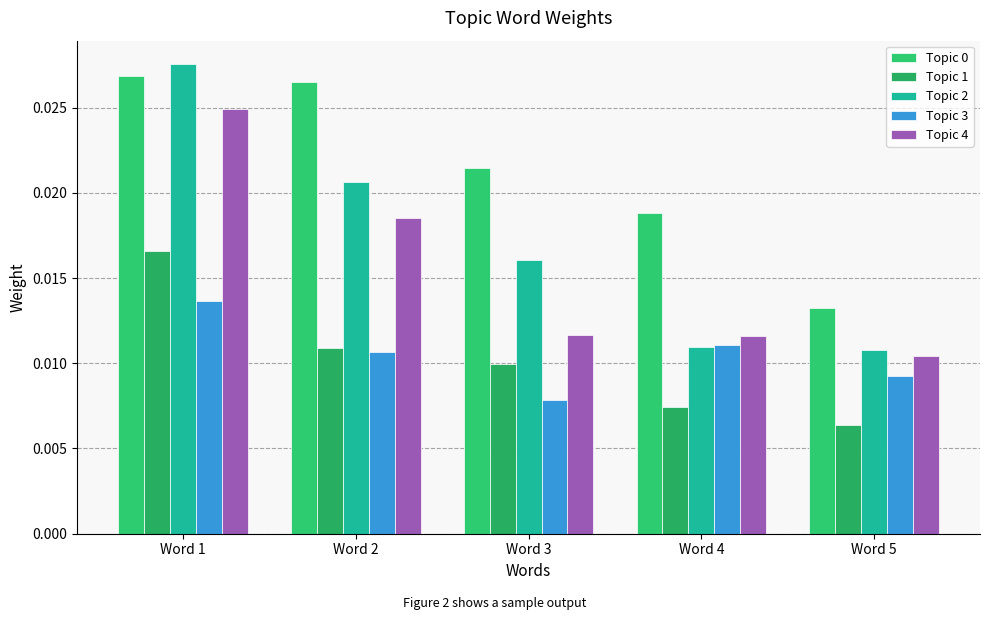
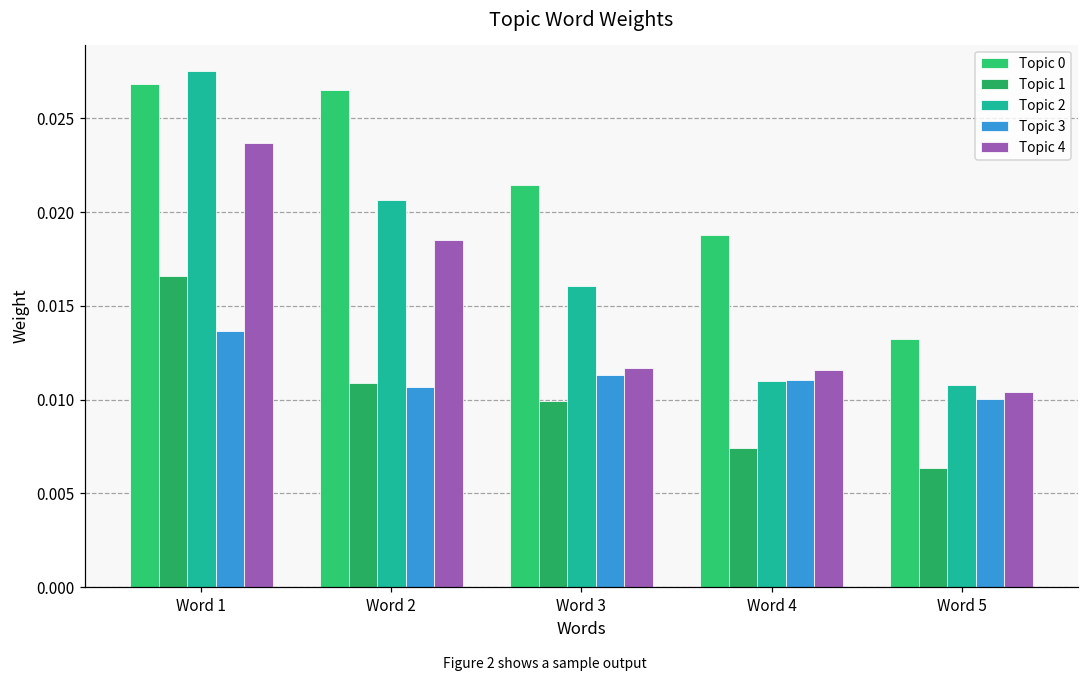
Topic 4, Word 1: 0.0249 -> 0.0237
Topic 3, Word 3: 0.0079 -> 0.0113
Topic 3, Word 5: 0.0093 -> 0.0101
